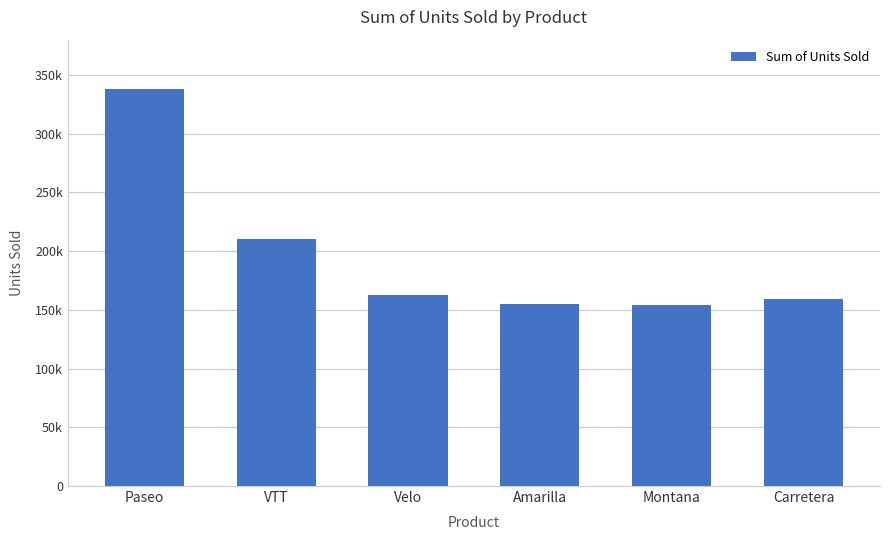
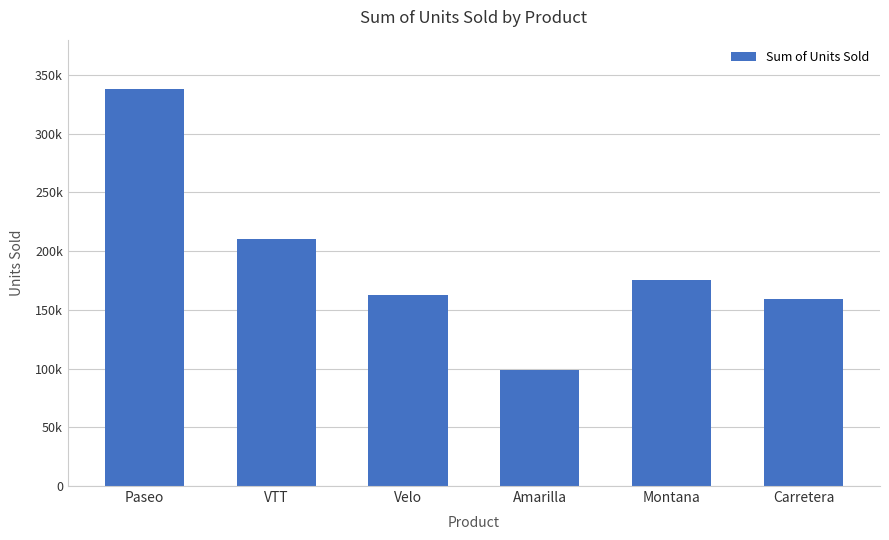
Amarilla: 155000 -> 99000
Montana: 154000 -> 175000
